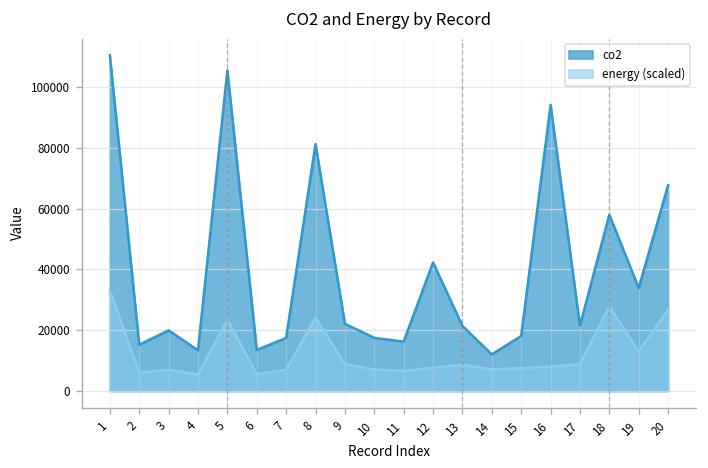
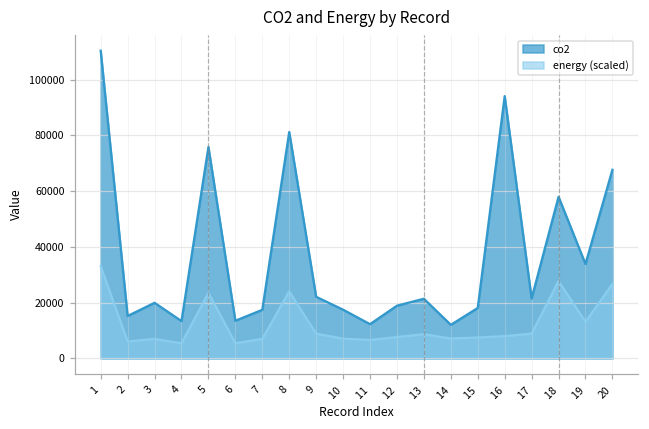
co2, 5: 105000 -> 76000
co2, 11: 16000 -> 12000
co2, 12: 42000 -> 19000
